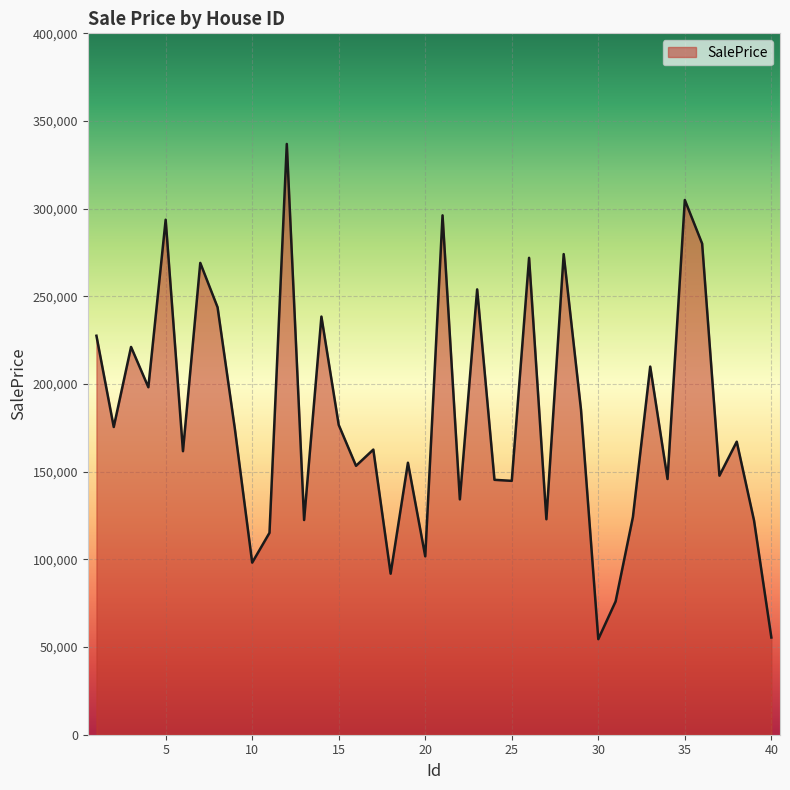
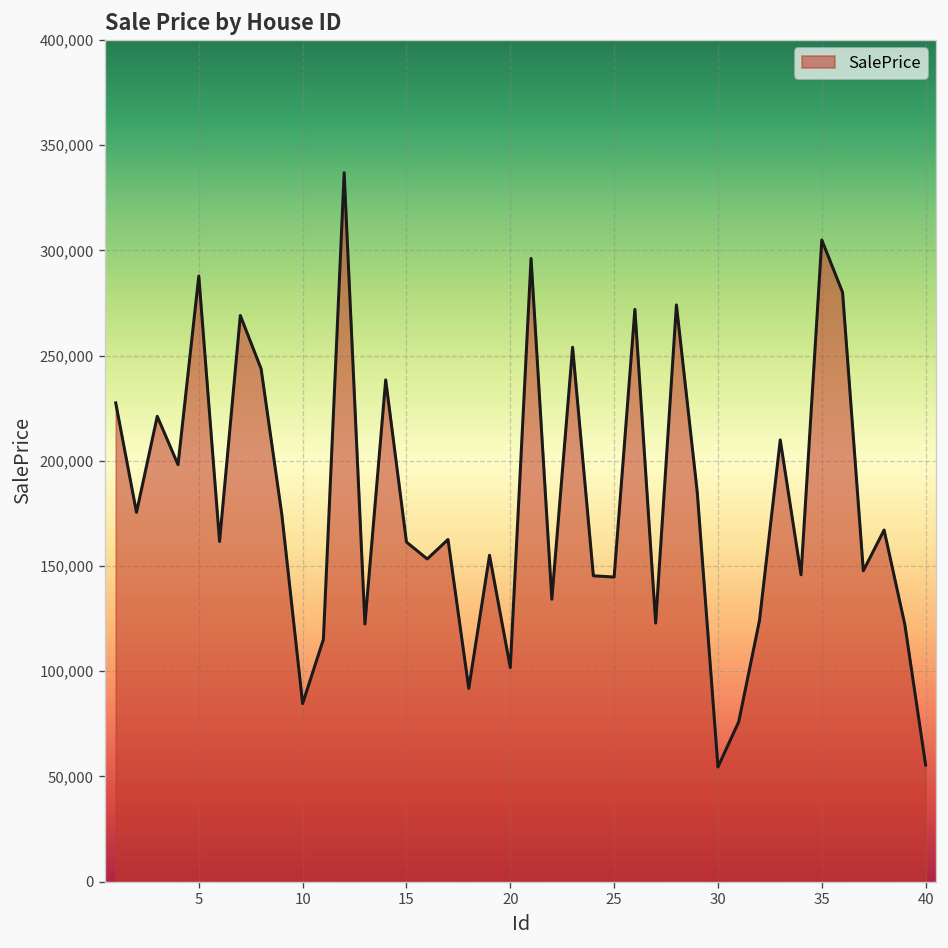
5: 294,000 -> 288,000
10: 98,000 -> 85,000
15: 177,000 -> 161,000
